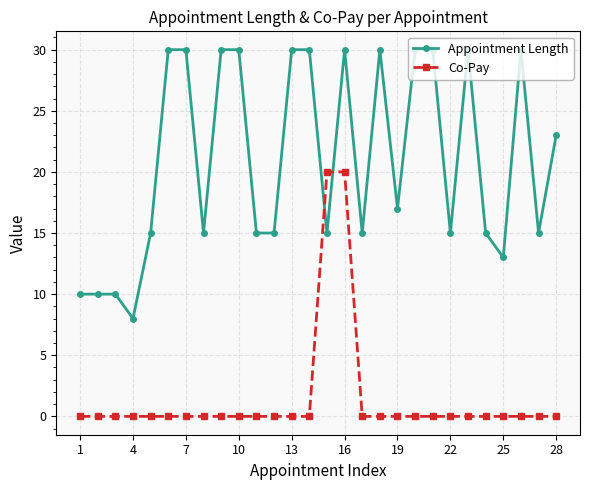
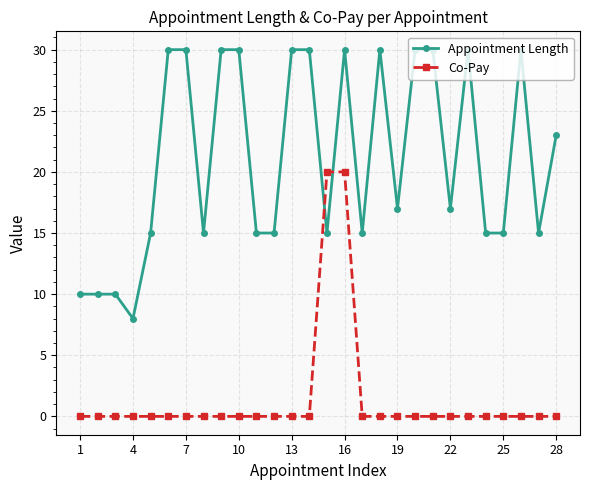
Appointment Length, 22: 15 -> 17
Appointment Length, 25: 13 -> 15
